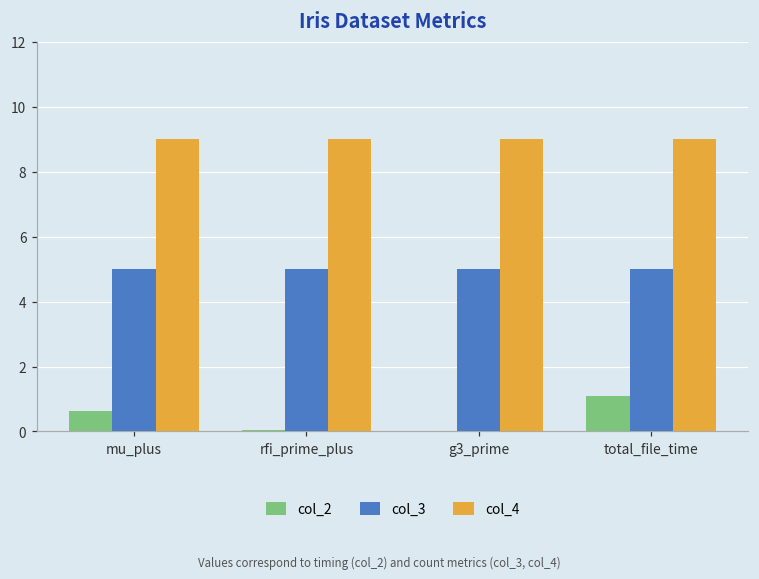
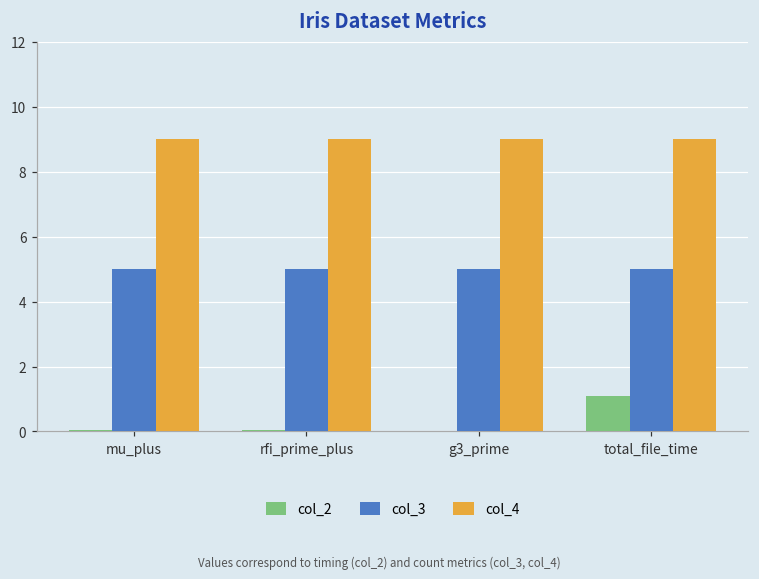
col_2, mu_plus: 0.6 -> 0.0
